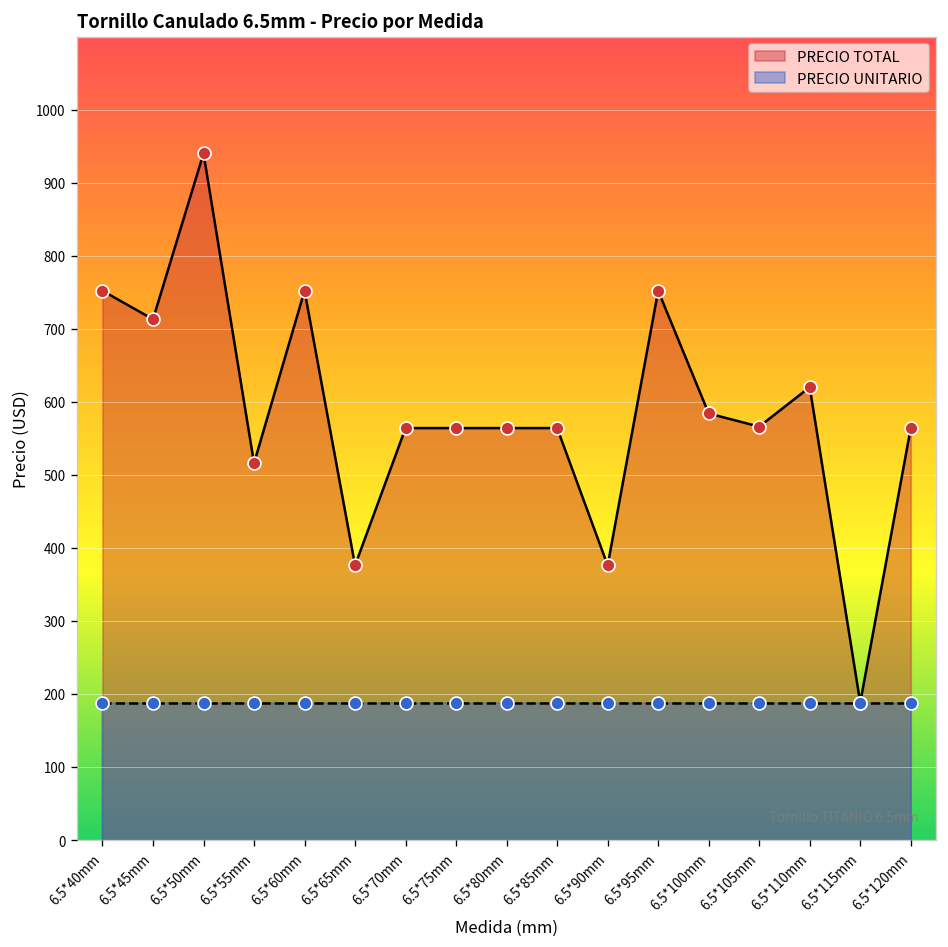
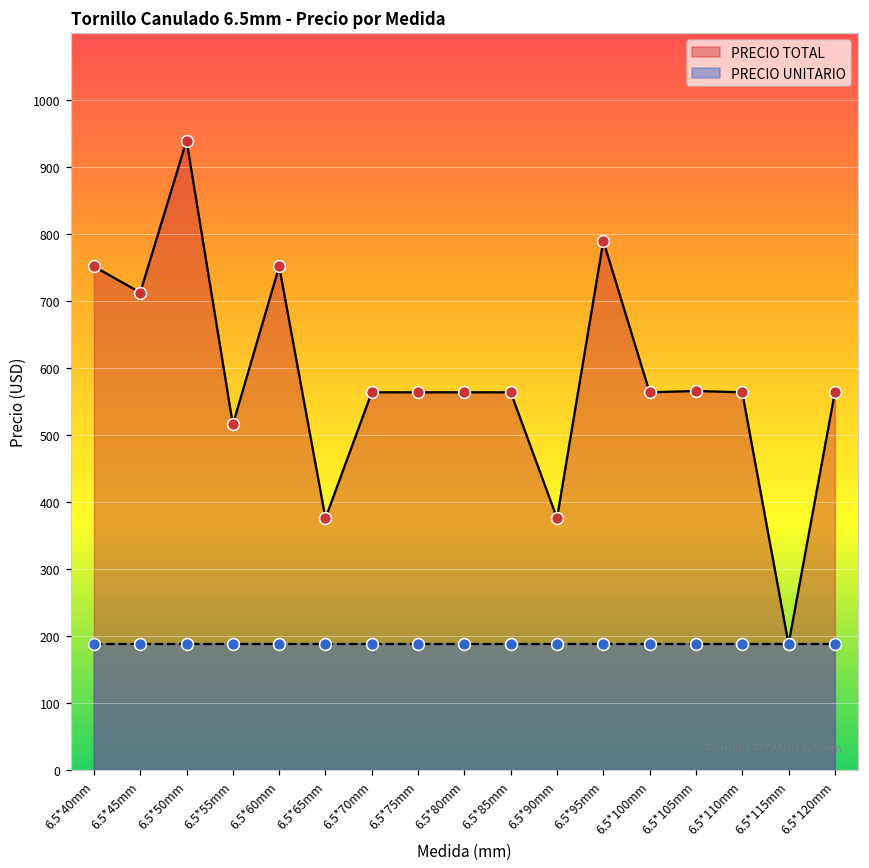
PRECIO TOTAL, 6.5*95mm: 750 -> 790
PRECIO TOTAL, 6.5*100mm: 580 -> 560
PRECIO TOTAL, 6.5*110mm: 620 -> 560
